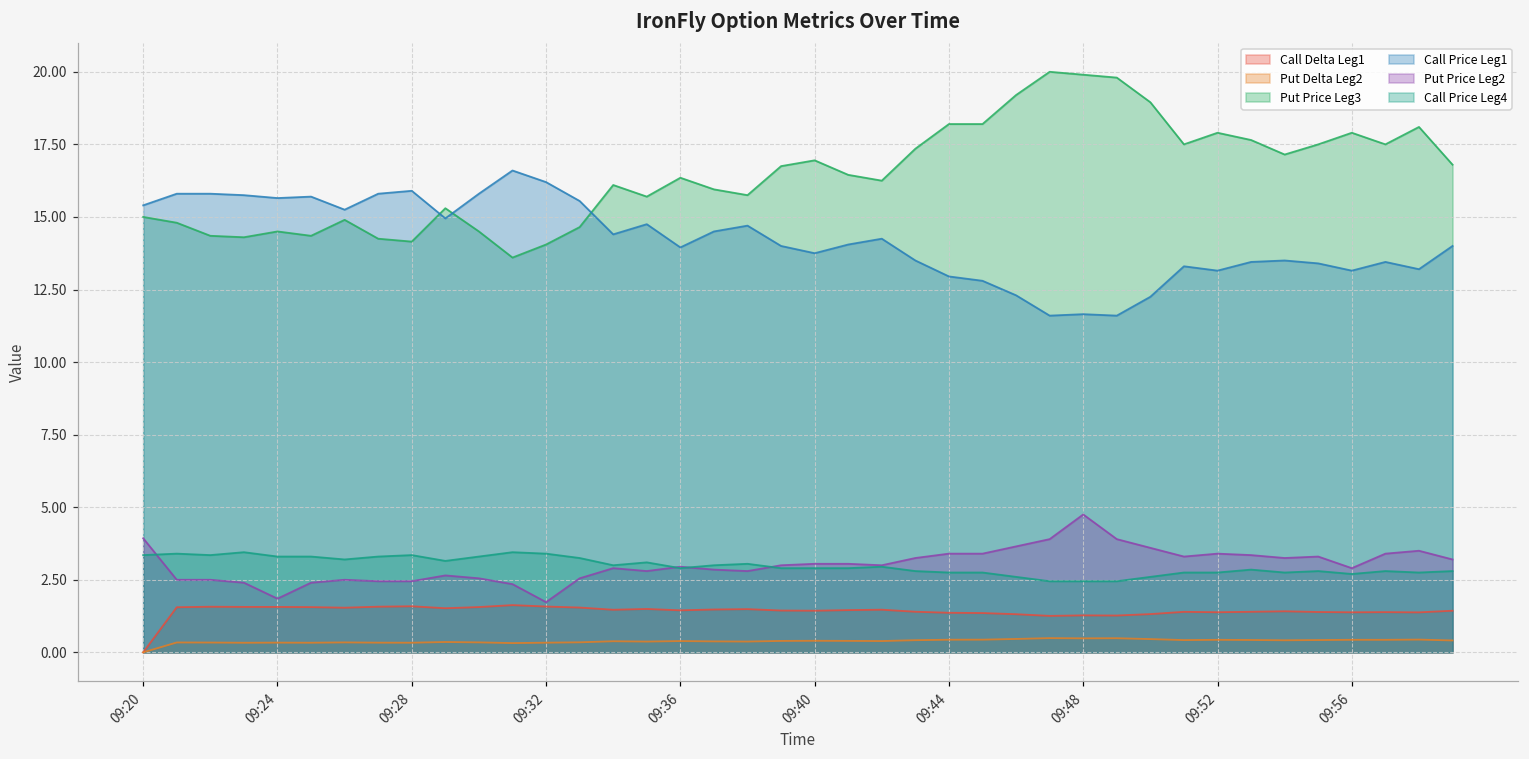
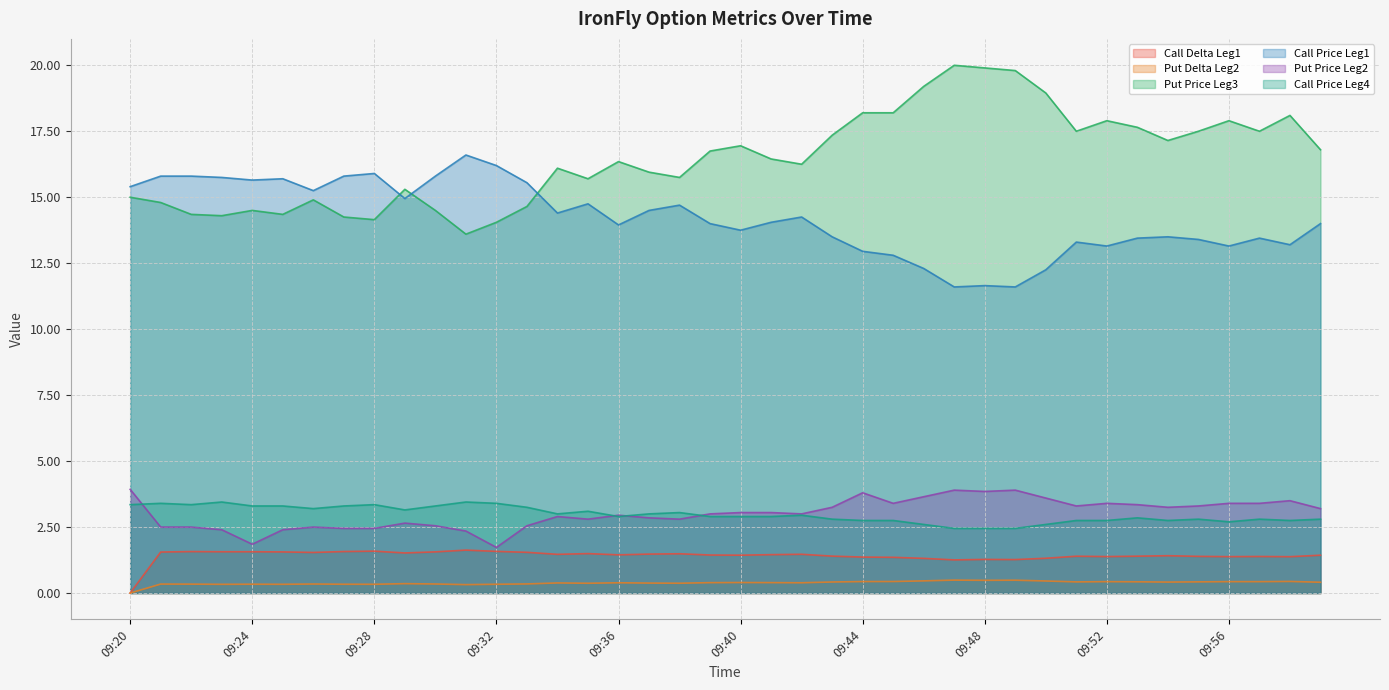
Put Price Leg2, 09:44: 3.4 -> 3.8
Put Price Leg2, 09:48: 4.8 -> 3.9
Put Price Leg2, 09:56: 2.9 -> 3.4
